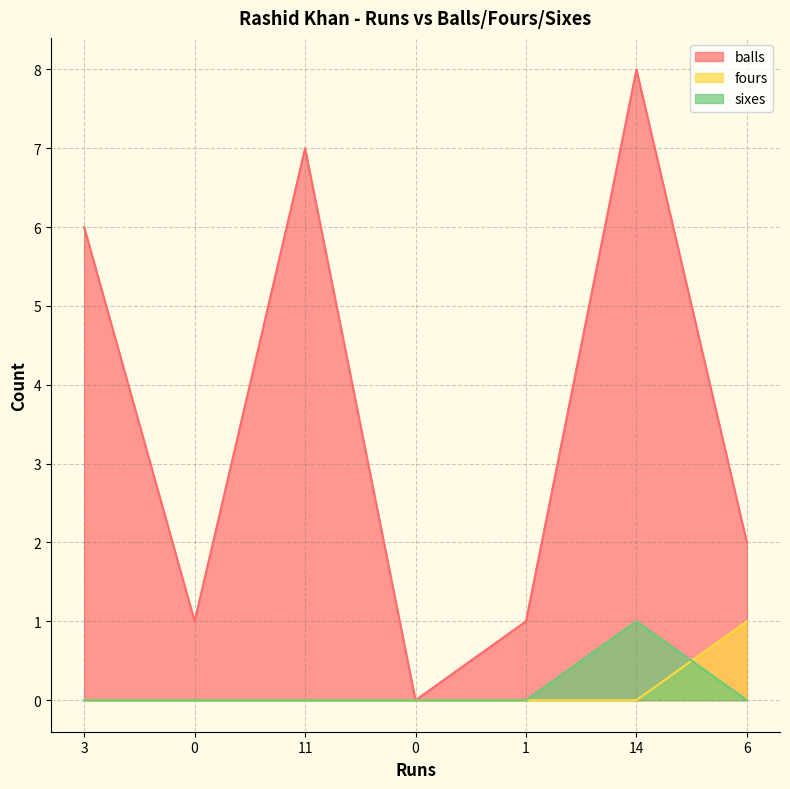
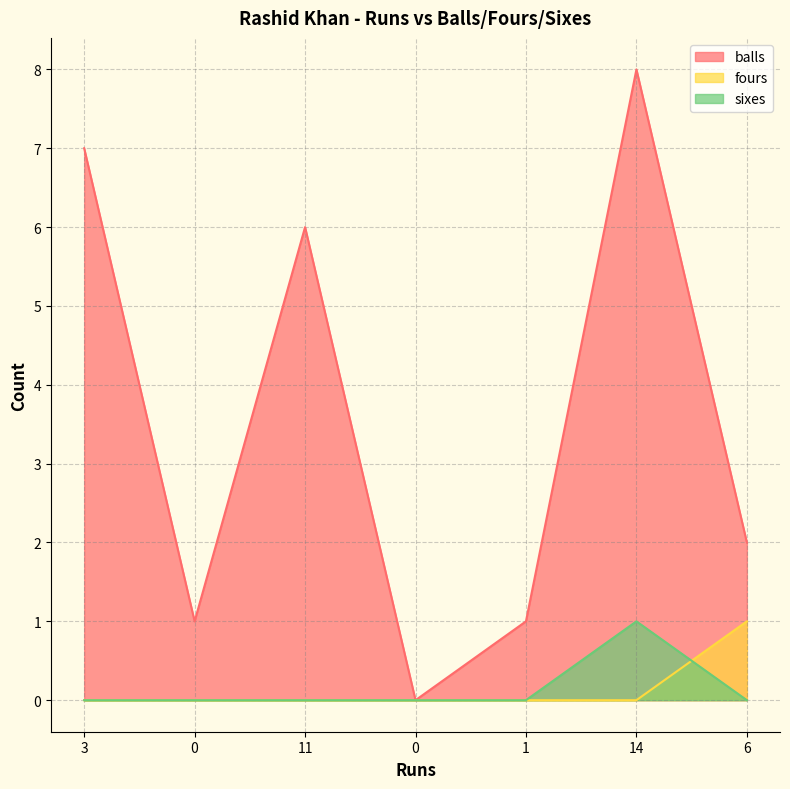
balls, 3: 6 -> 7
balls, 11: 7 -> 6
